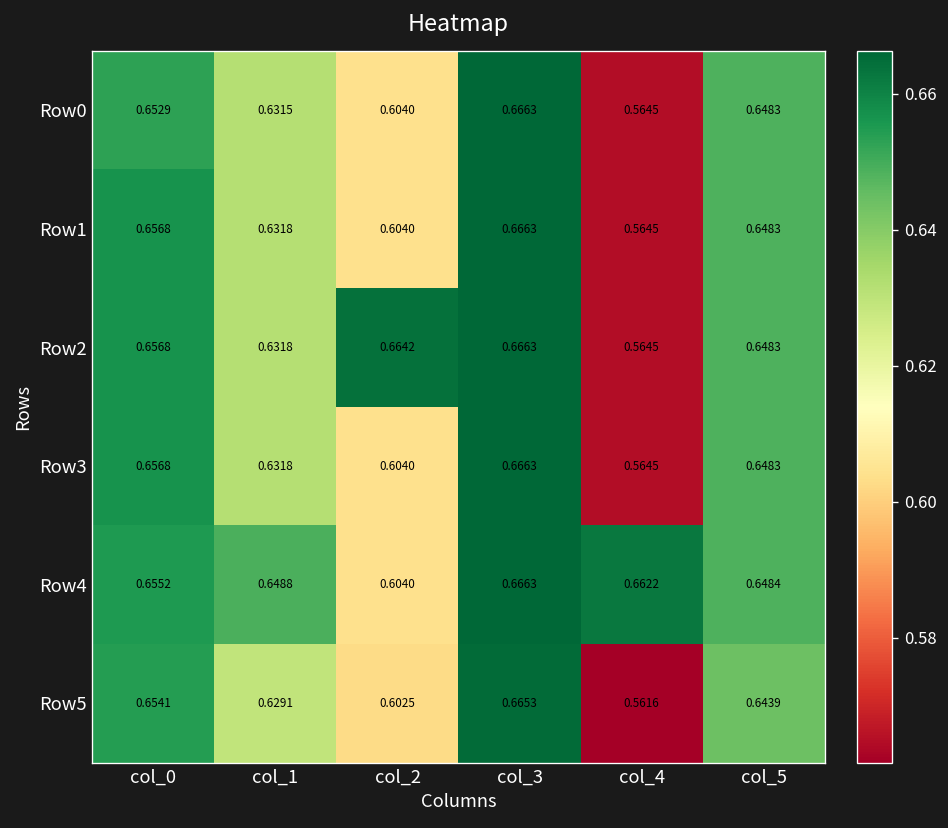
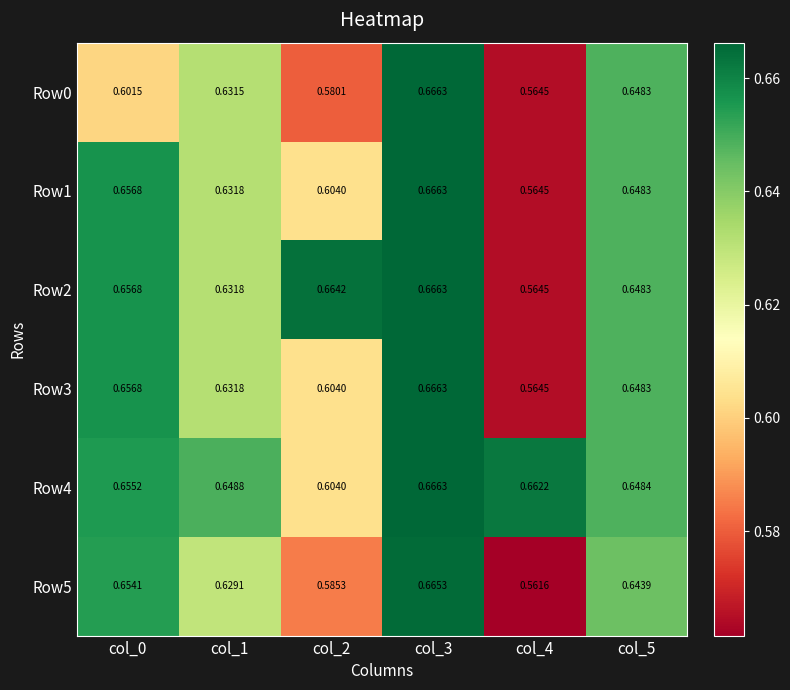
Row0, col_0: 0.6529 -> 0.6015
Row0, col_2: 0.6040 -> 0.5801
Row5, col_2: 0.6025 -> 0.5853
